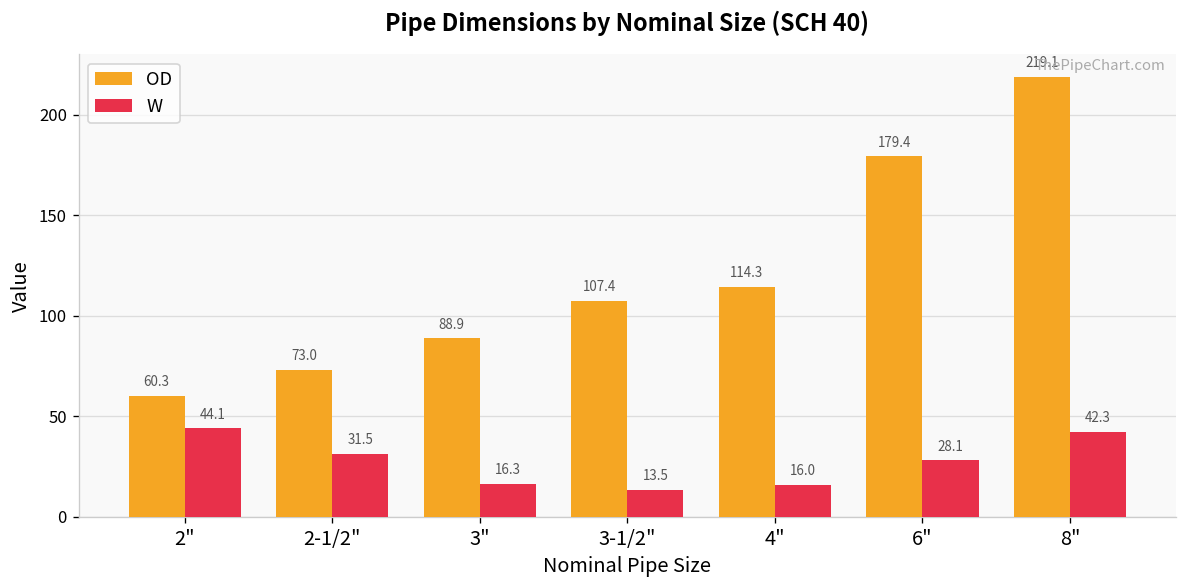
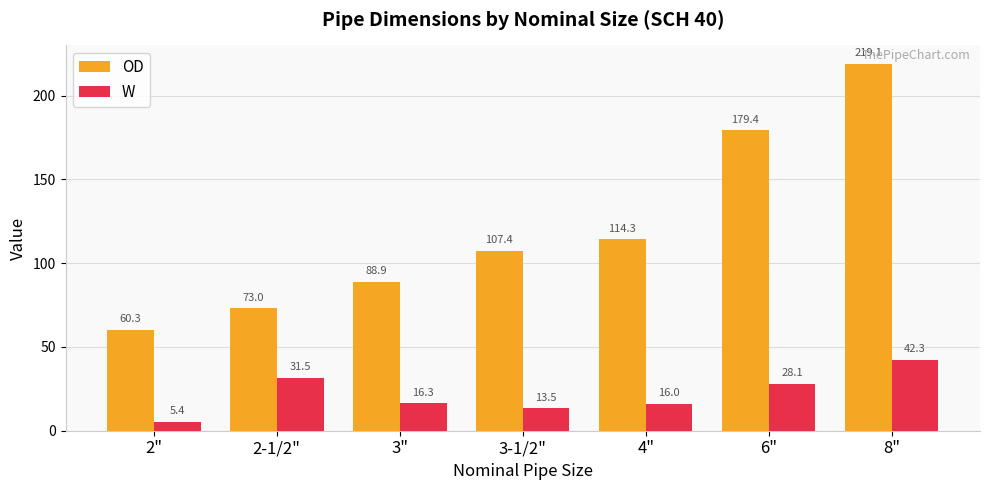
W, 2": 44.1 -> 5.4
